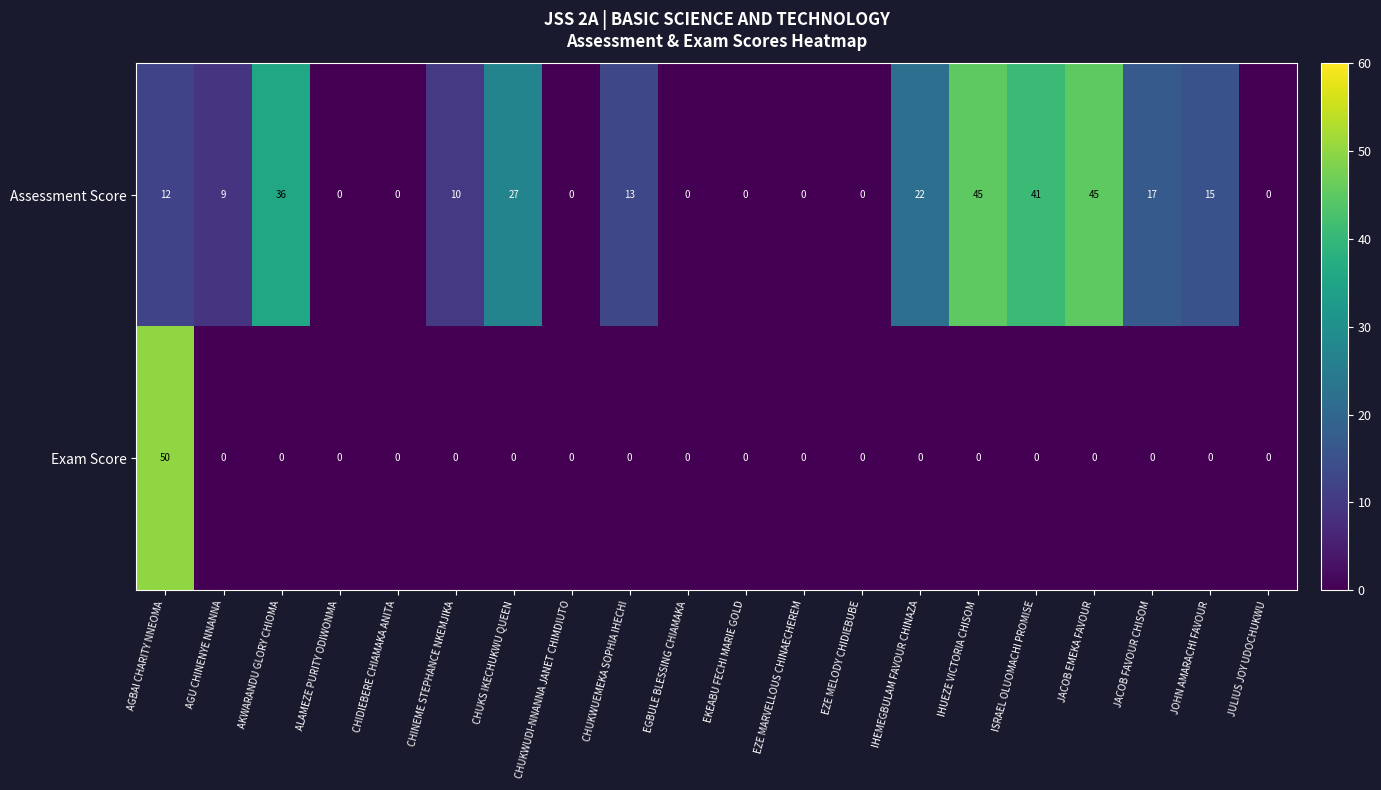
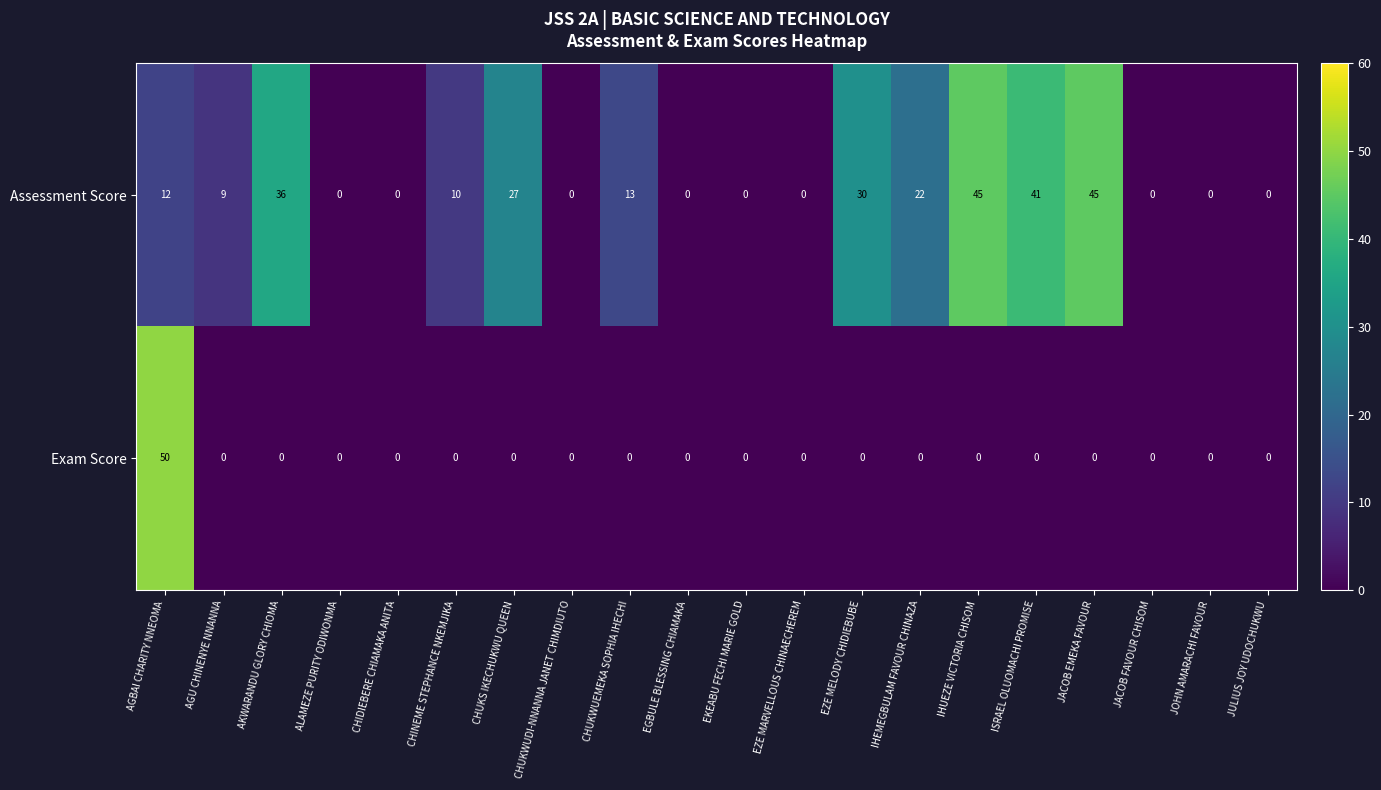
Assessment Score, EZE MELODY CHIDIEBUBE: 0 -> 30
Assessment Score, JACOB FAVOUR CHISOM: 17 -> 0
Assessment Score, JOHN AMARACHI FAVOUR: 15 -> 0
